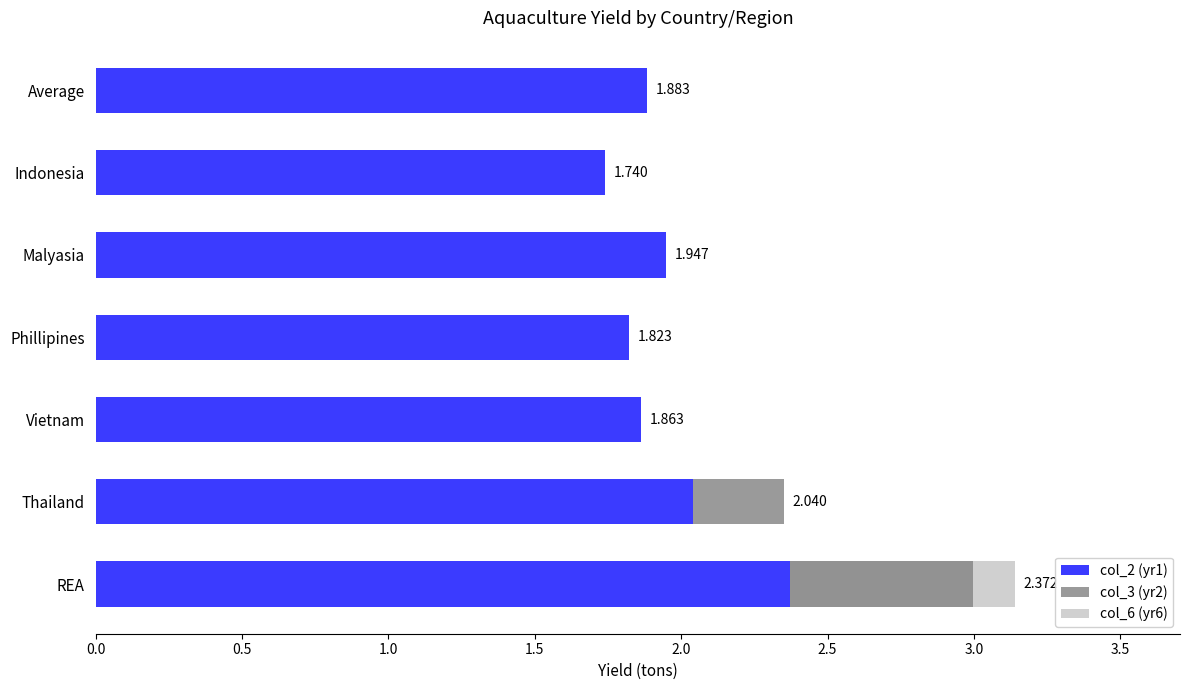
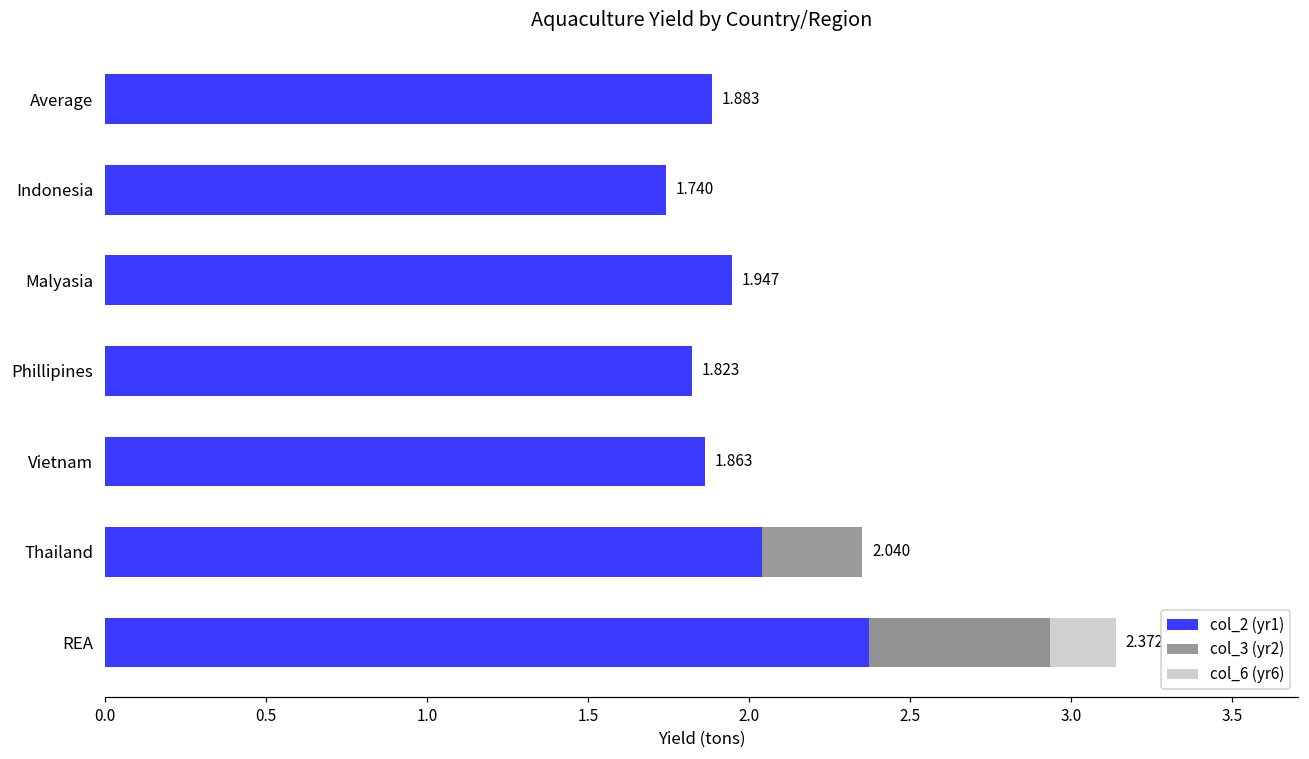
col_3 (yr2), REA: 3.00 -> 2.93
